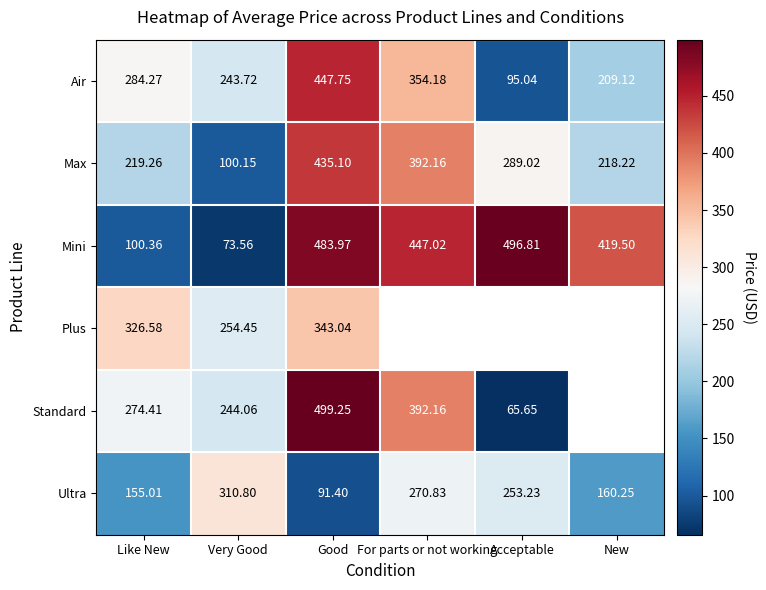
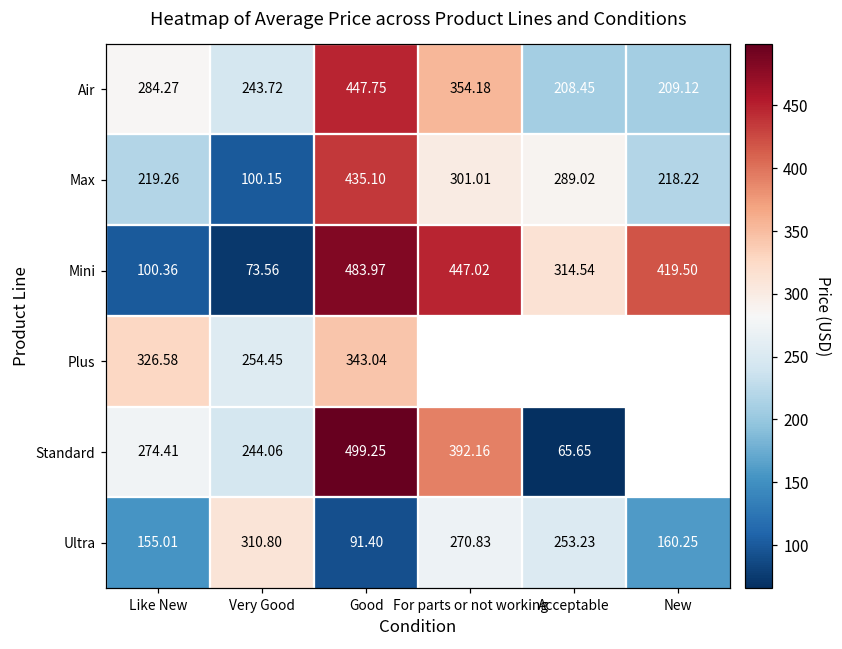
Air, Acceptable: 95.04 -> 208.45
Max, For parts or not working: 392.16 -> 301.01
Mini, Acceptable: 496.81 -> 314.54
